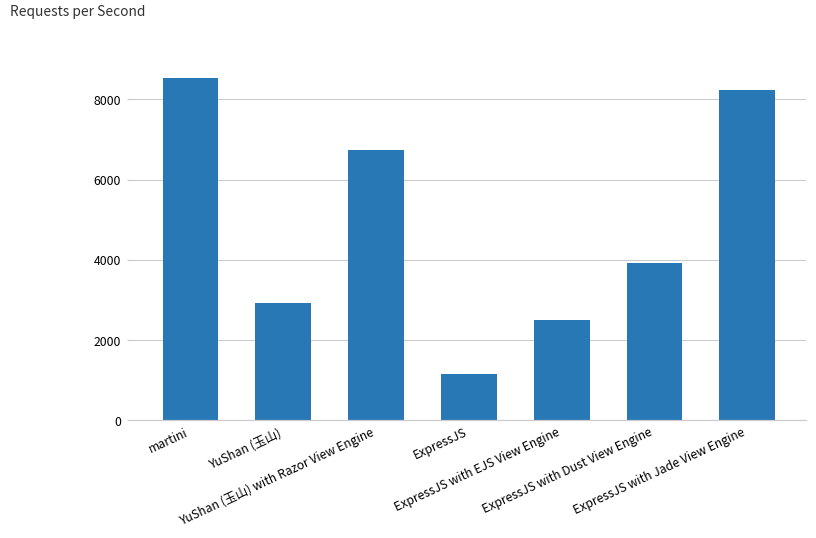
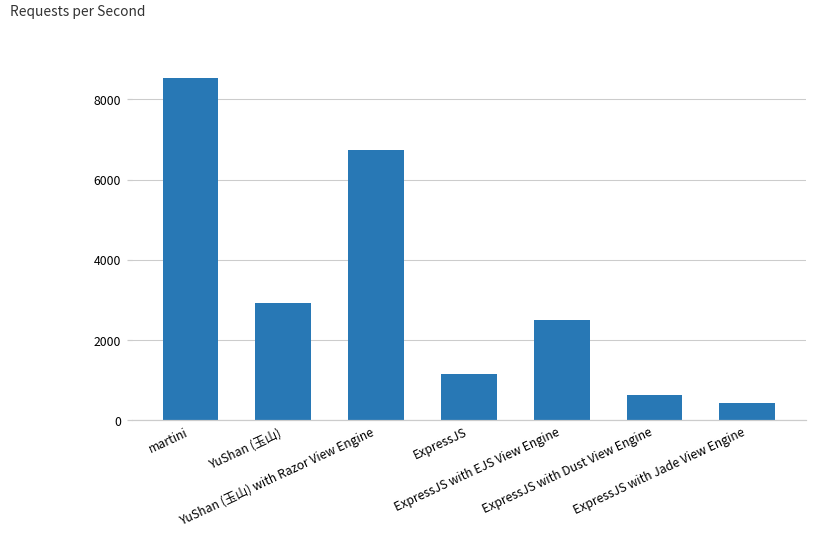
ExpressJS with Dust View Engine: 3900 -> 600
ExpressJS with Jade View Engine: 8200 -> 400
